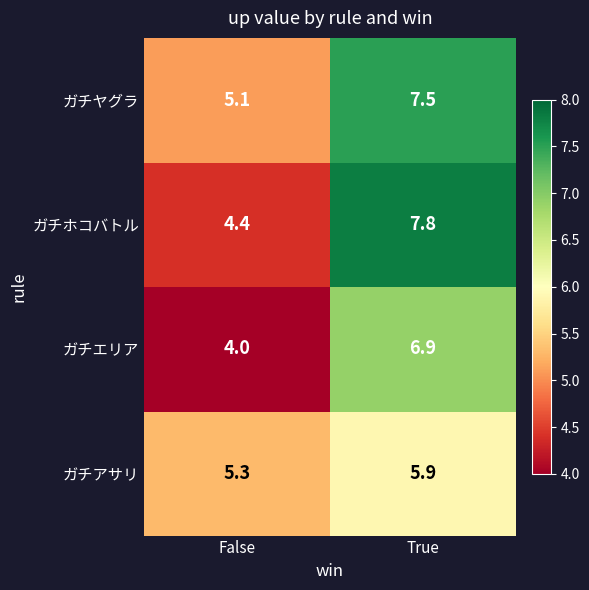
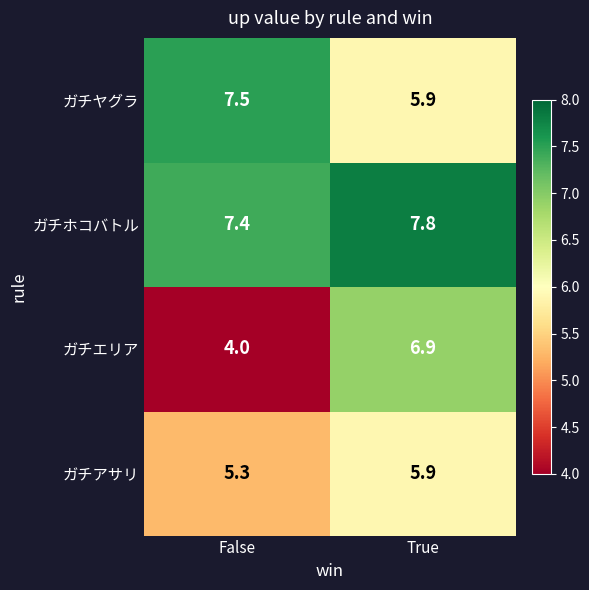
ガチヤグラ, False: 5.1 -> 7.5
ガチヤグラ, True: 7.5 -> 5.9
ガチホコバトル, False: 4.4 -> 7.4
